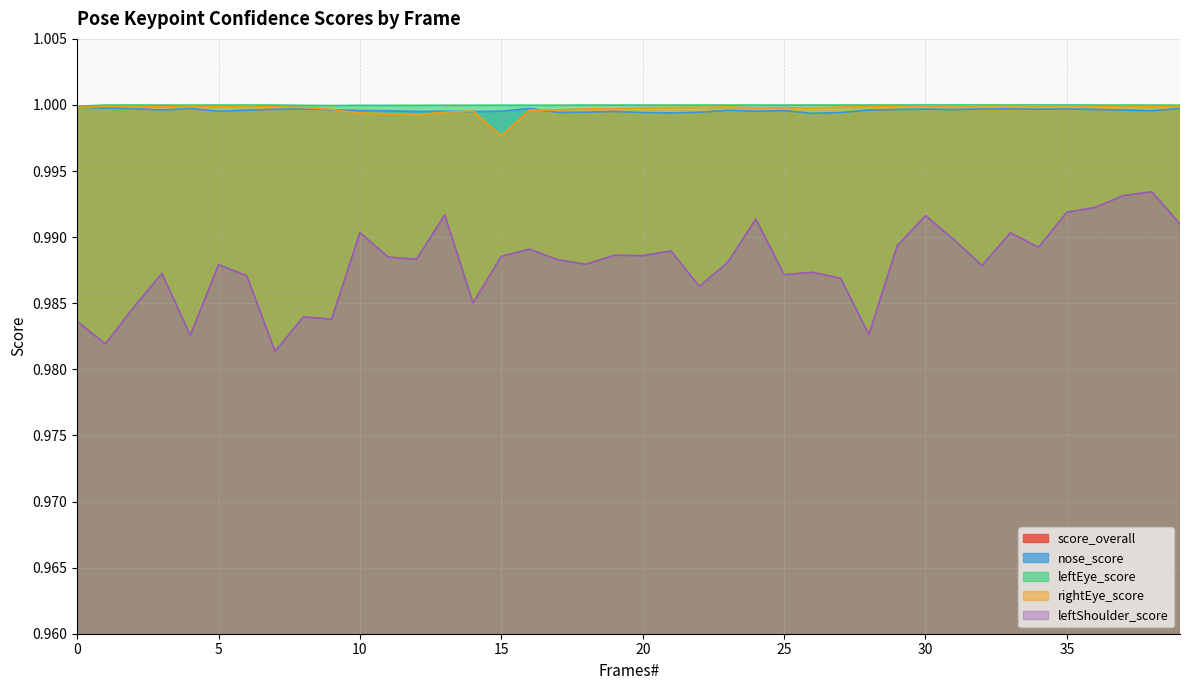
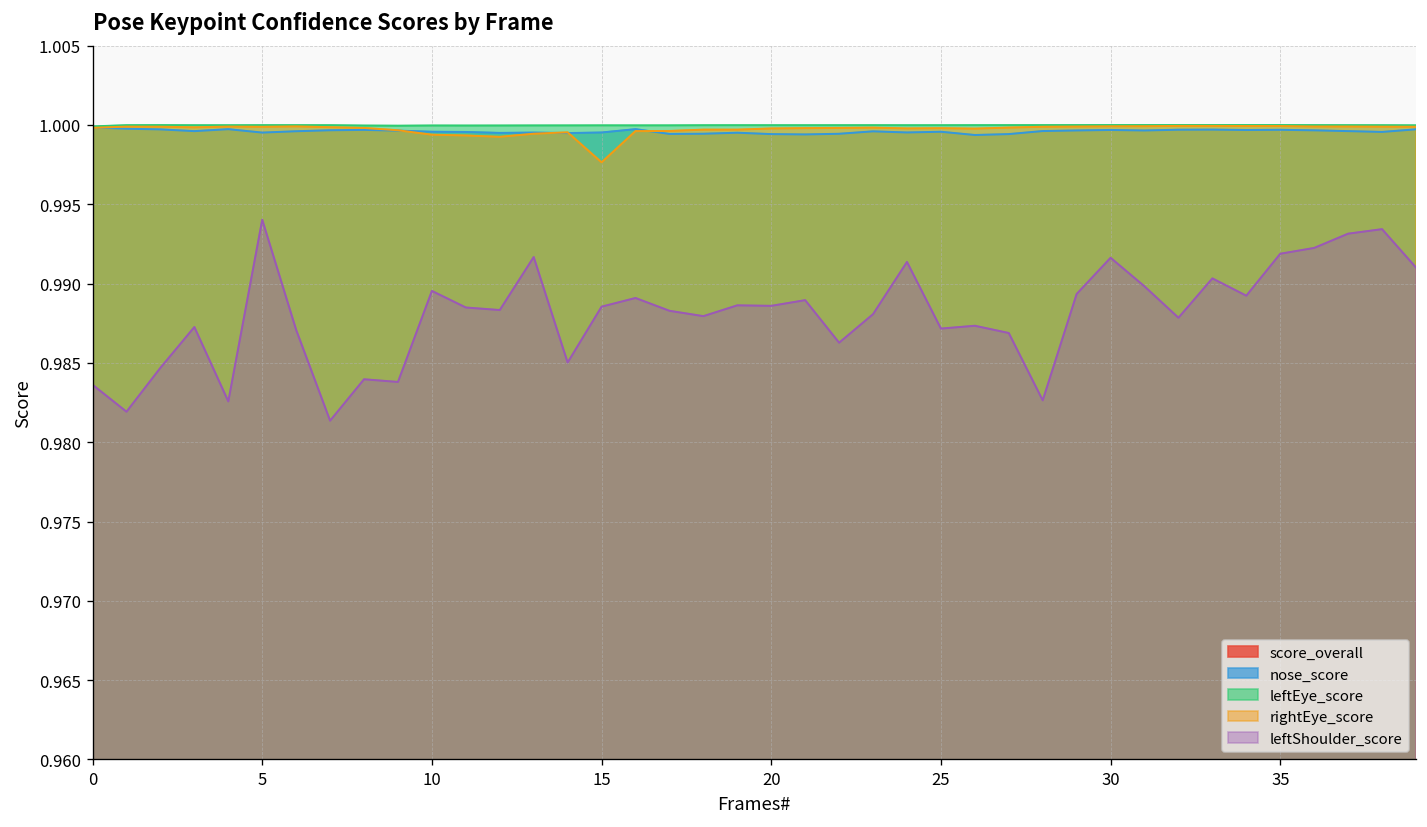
leftShoulder_score, 5: 0.9879 -> 0.9940
leftShoulder_score, 10: 0.9903 -> 0.9895
